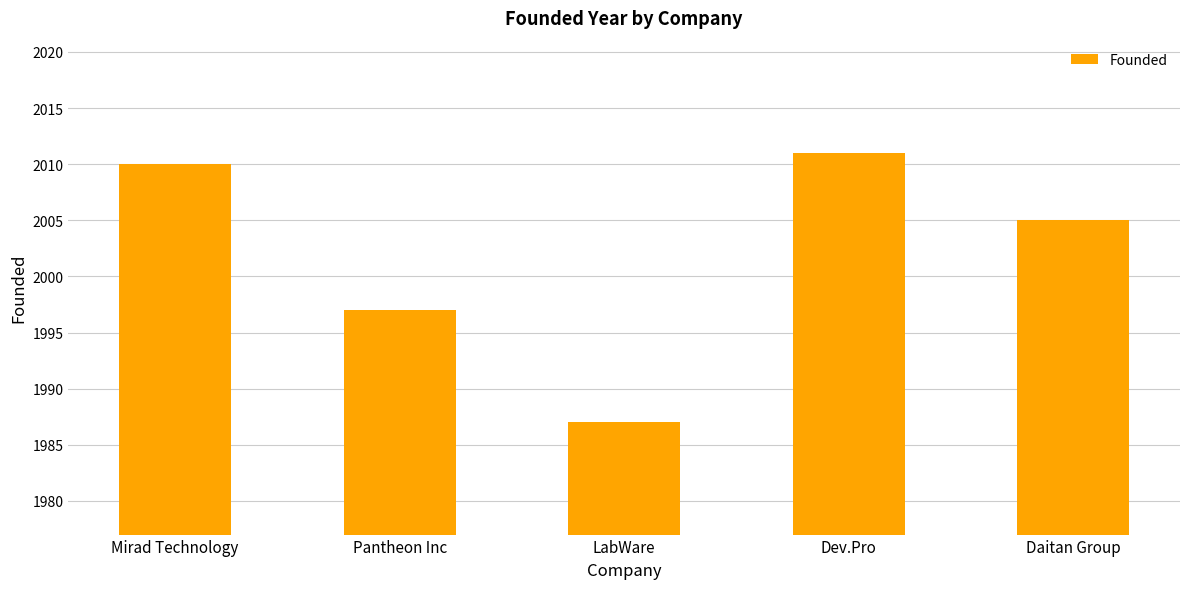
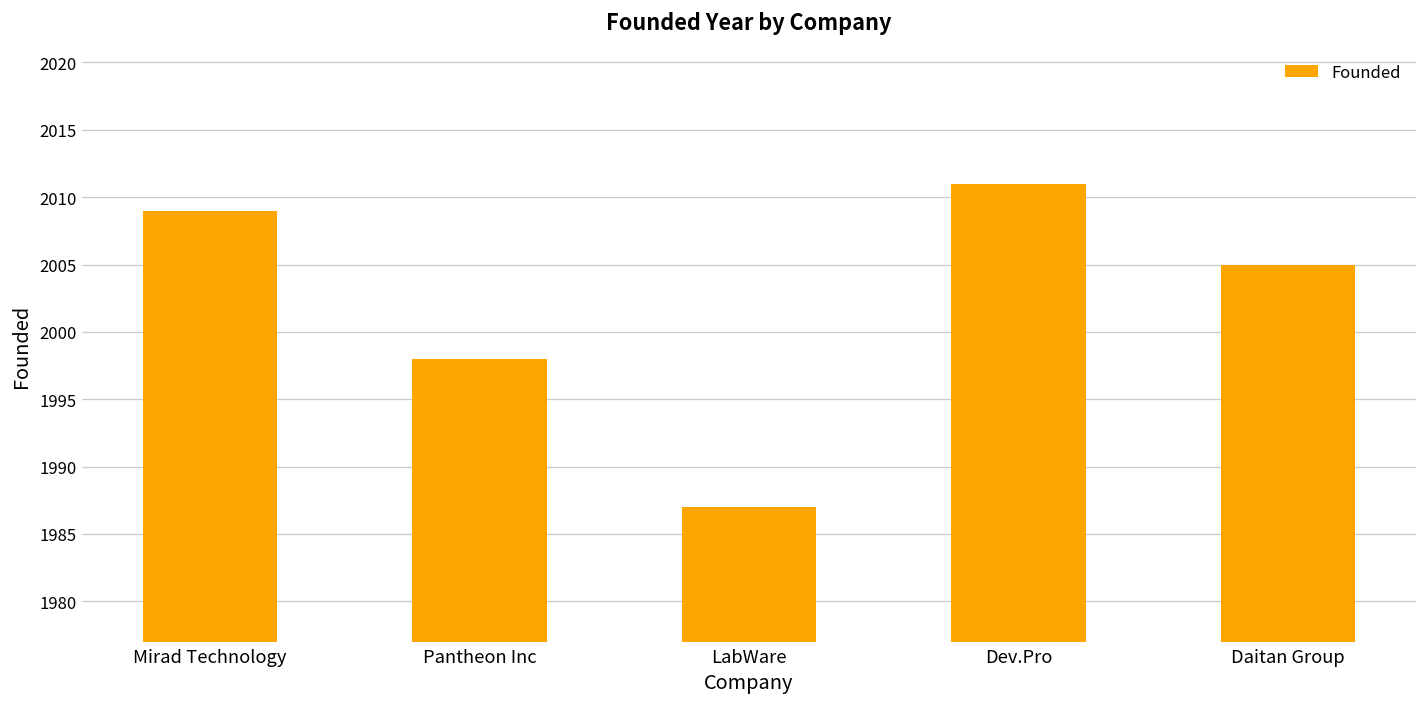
Mirad Technology: 2010 -> 2009
Pantheon Inc: 1997 -> 1998
